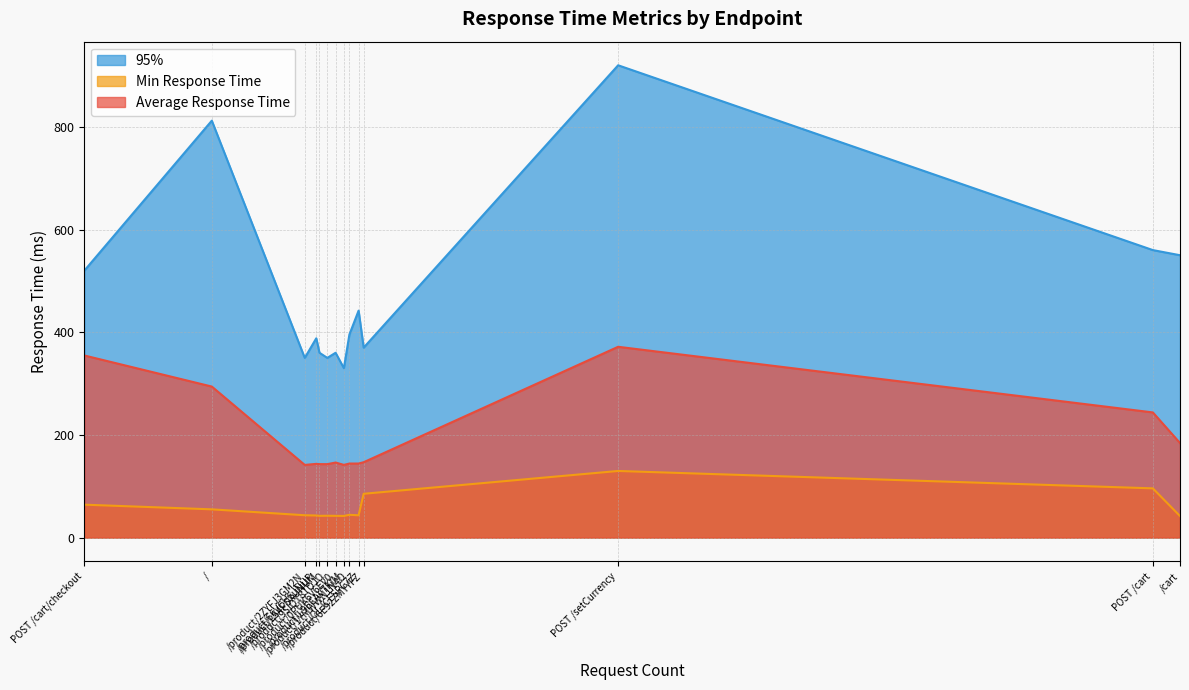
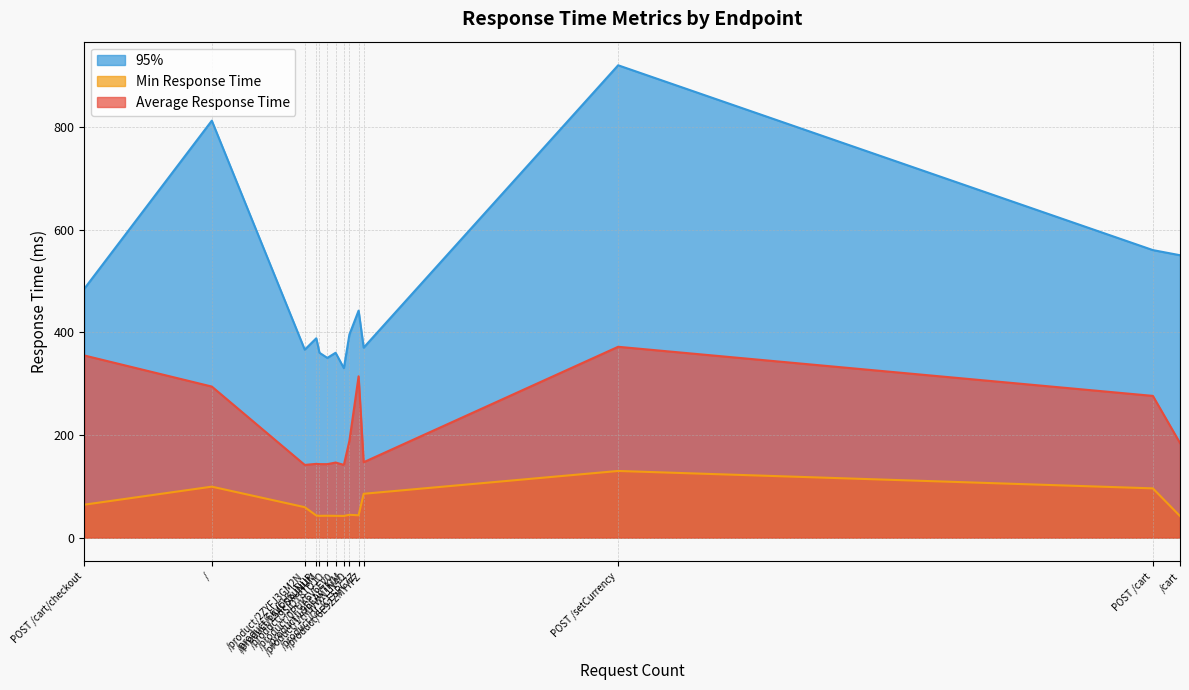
95%, POST /cart/checkout: 520 -> 480
Min Response Time, /: 50 -> 100
95%, /product/2ZYFJ3GM2N: 350 -> 370
Min Response Time, /product/2ZYFJ3GM2N: 40 -> 60
Average Response Time, /product/1YMWWN1N4O: 140 -> 190
Average Response Time, /product/OLJCESPC7Z: 140 -> 310
Average Response Time, POST /cart: 240 -> 280
